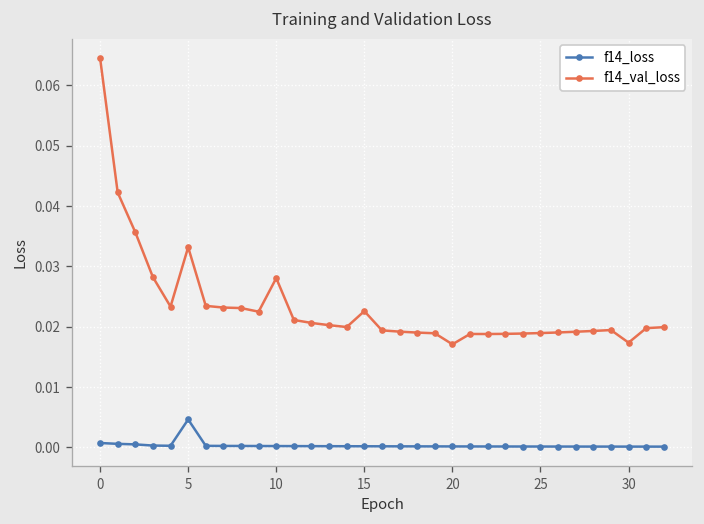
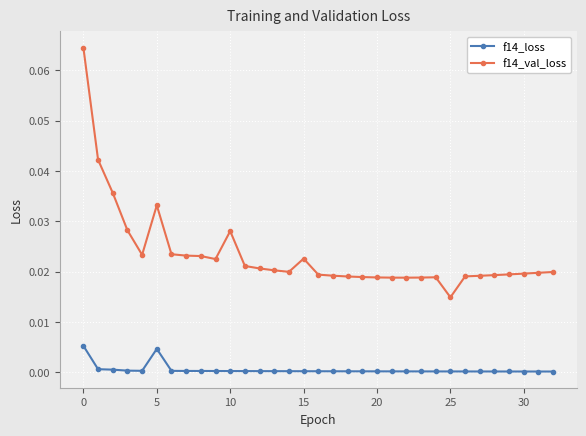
f14_loss, 0: 0.001 -> 0.005
f14_val_loss, 20: 0.017 -> 0.019
f14_val_loss, 25: 0.019 -> 0.015
f14_val_loss, 30: 0.017 -> 0.020
